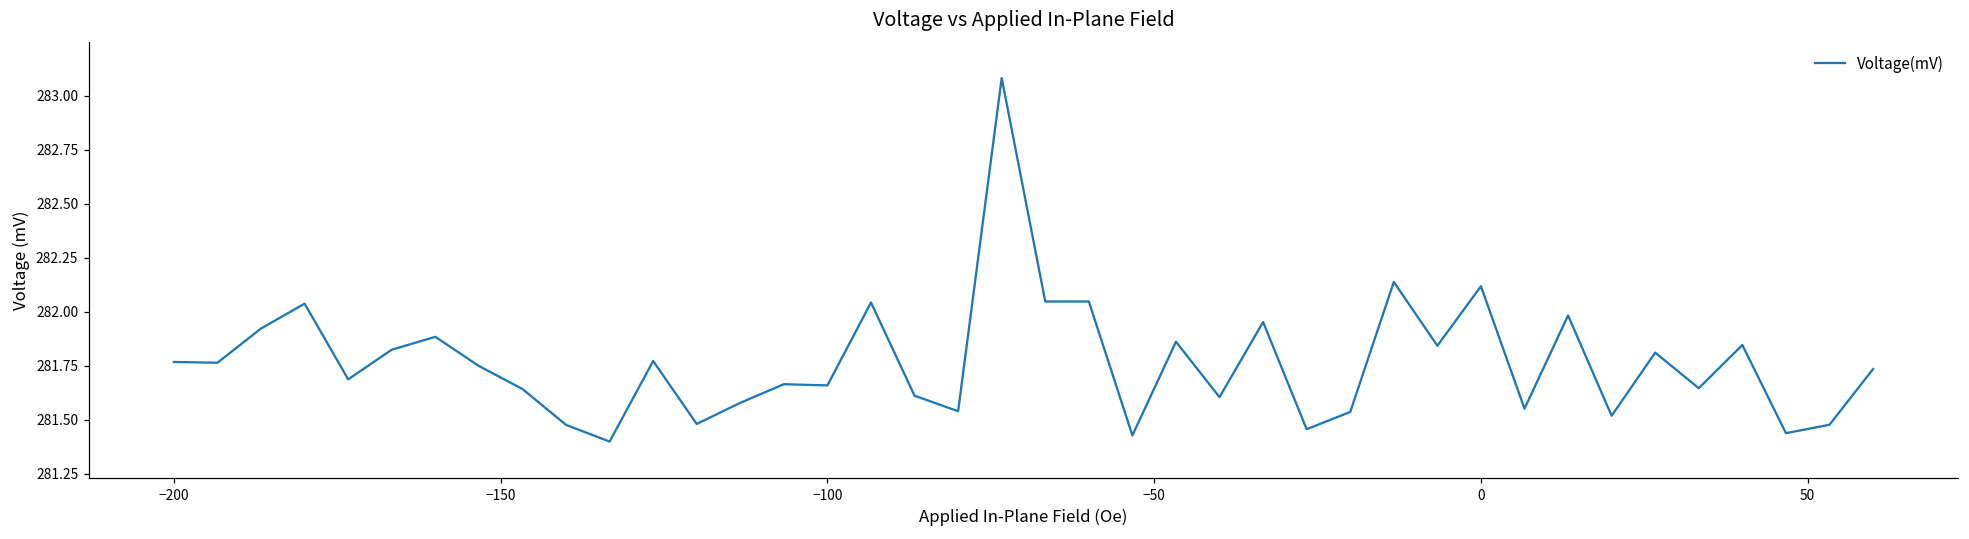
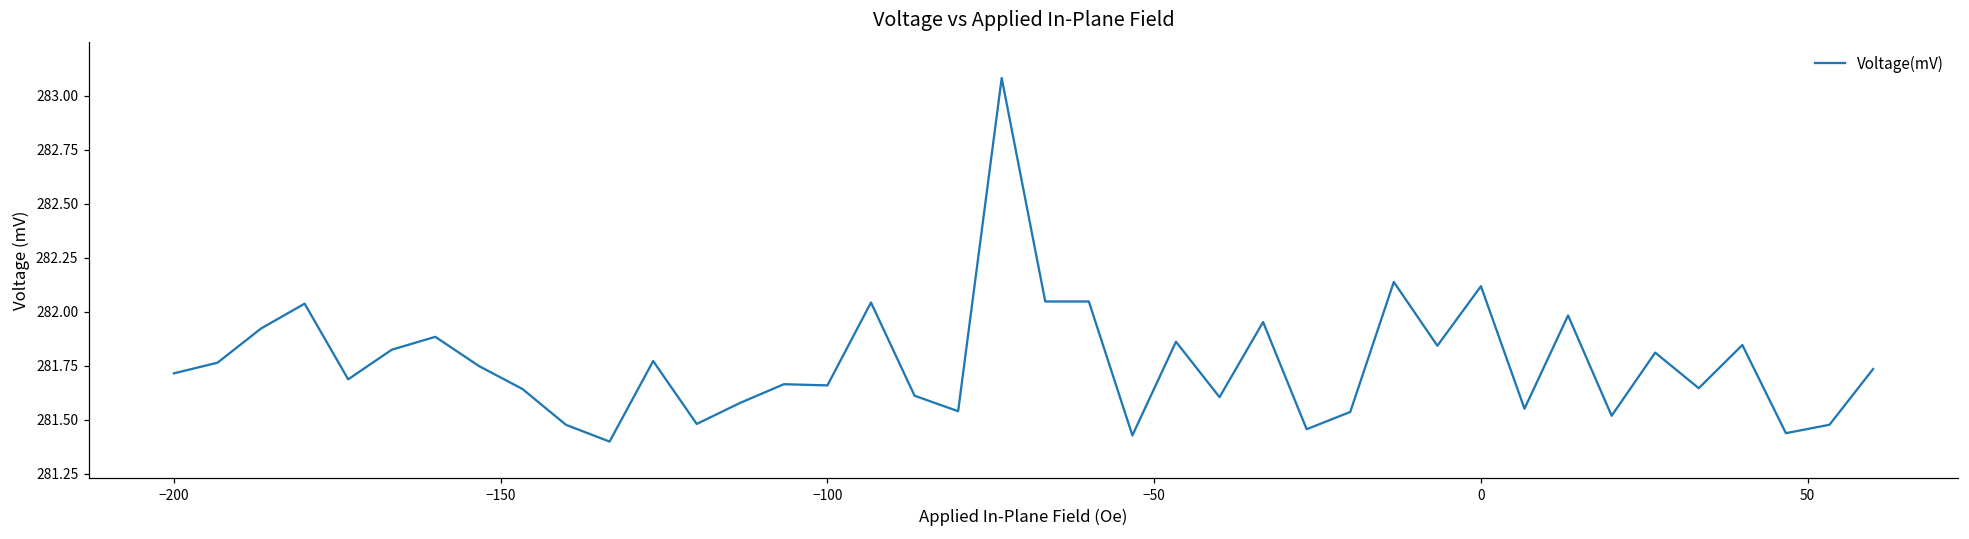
−200: 281.77 -> 281.71
